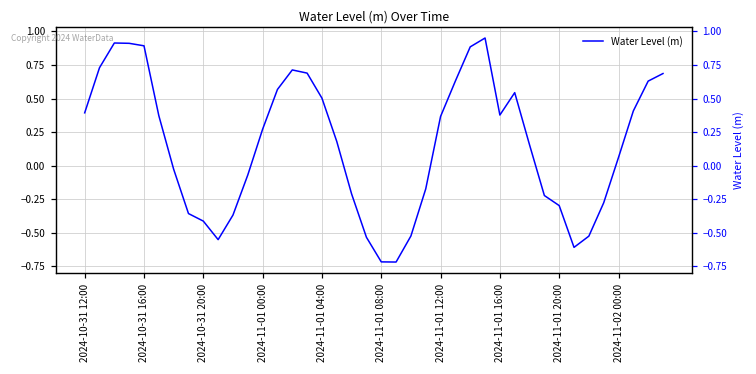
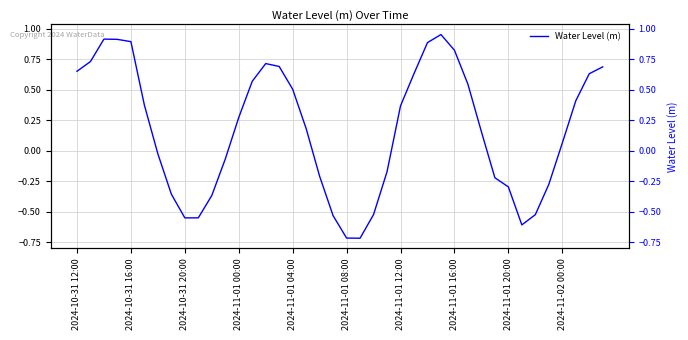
2024-10-31 12:00: 0.39 -> 0.65
2024-10-31 20:00: -0.41 -> -0.55
2024-11-01 16:00: 0.38 -> 0.82
